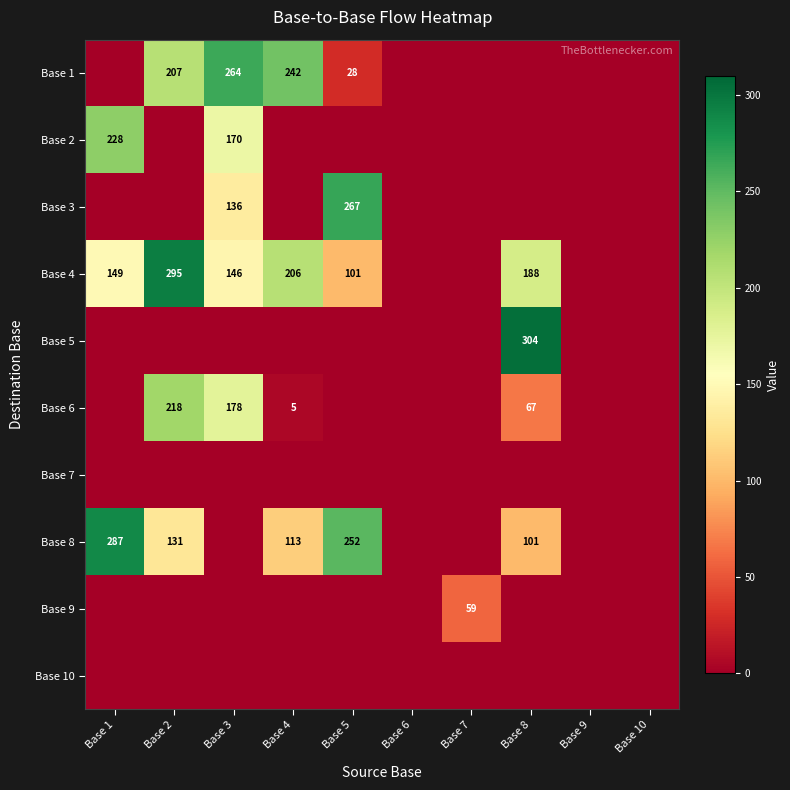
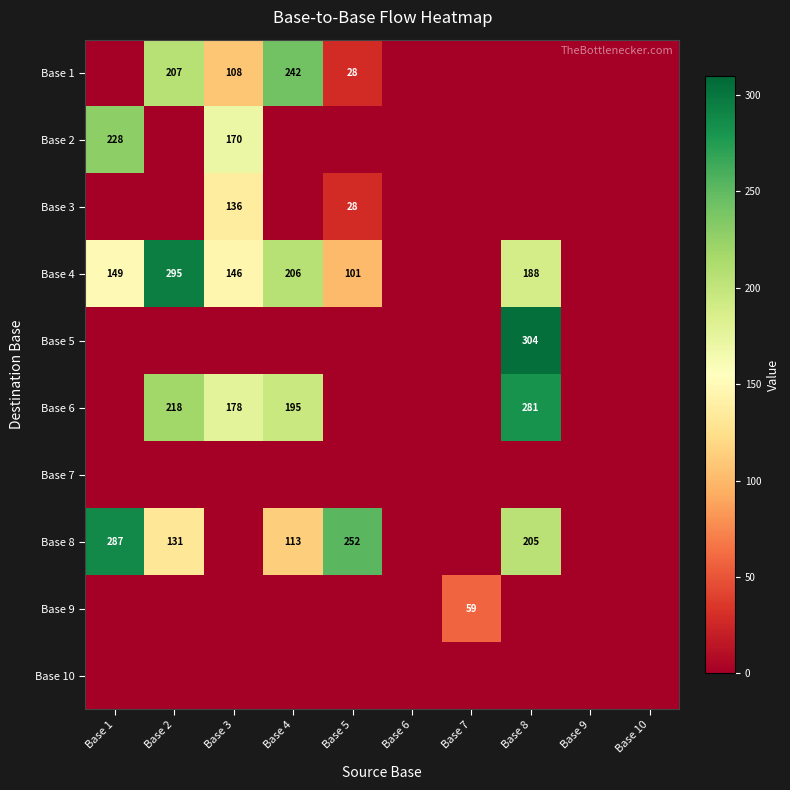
Base 1, Base 3: 264 -> 108
Base 3, Base 5: 267 -> 28
Base 6, Base 4: 5 -> 195
Base 6, Base 8: 67 -> 281
Base 8, Base 8: 101 -> 205
